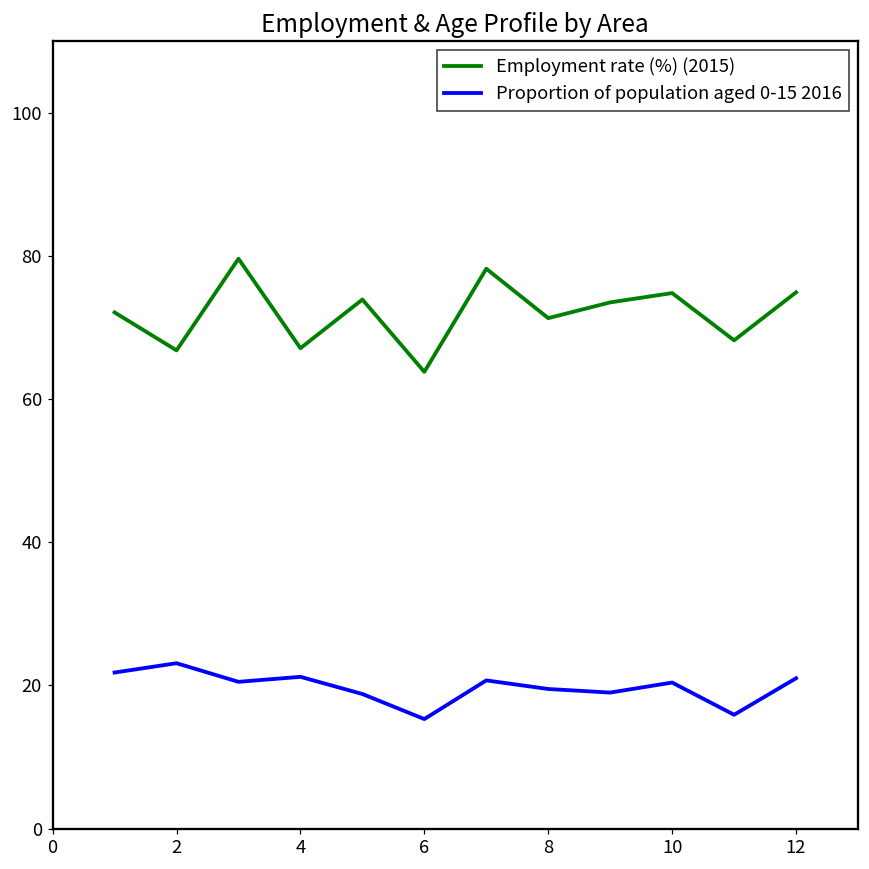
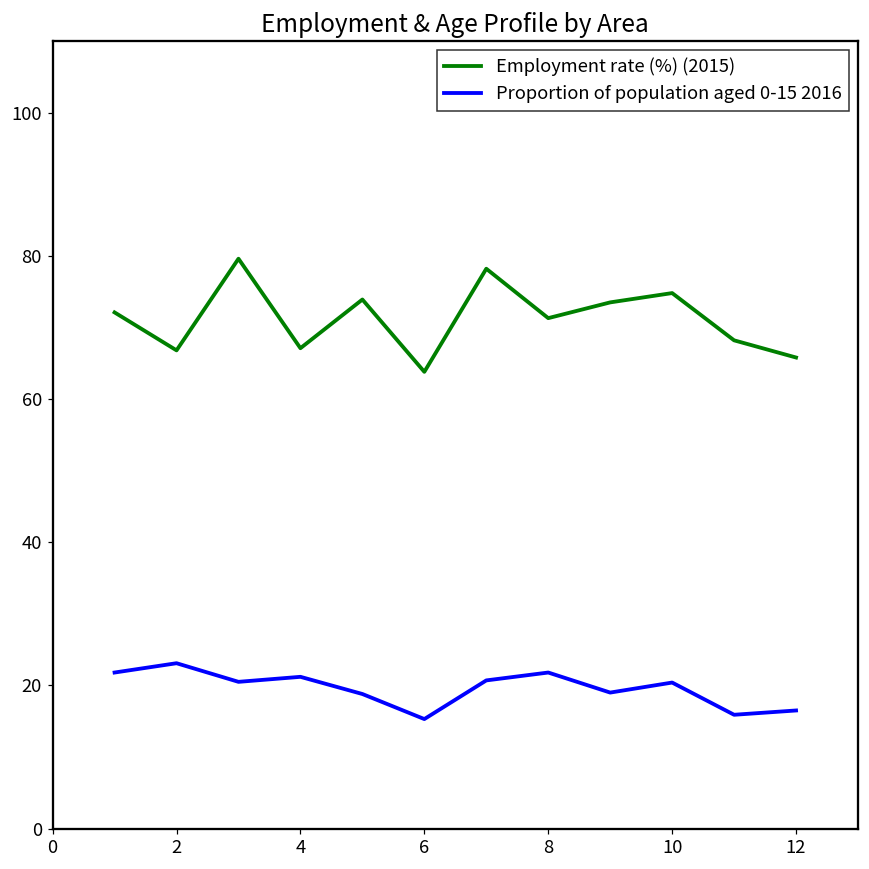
Proportion of population aged 0-15 2016, 8: 20 -> 22
Employment rate (%) (2015), 12: 75 -> 66
Proportion of population aged 0-15 2016, 12: 21 -> 17
